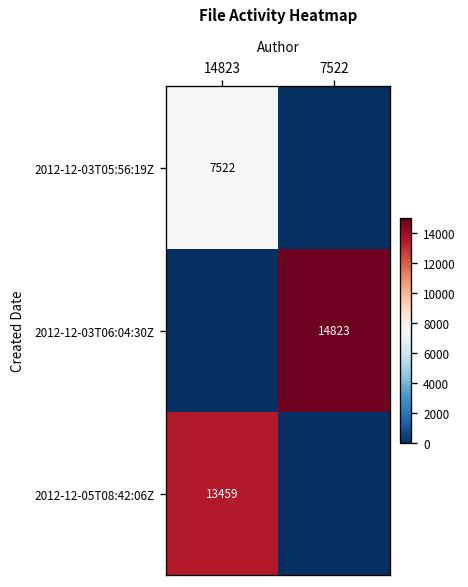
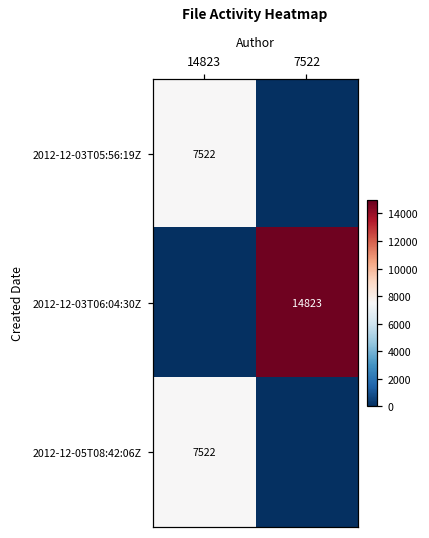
2012-12-05T08:42:06Z, 14823: 13459 -> 7522
